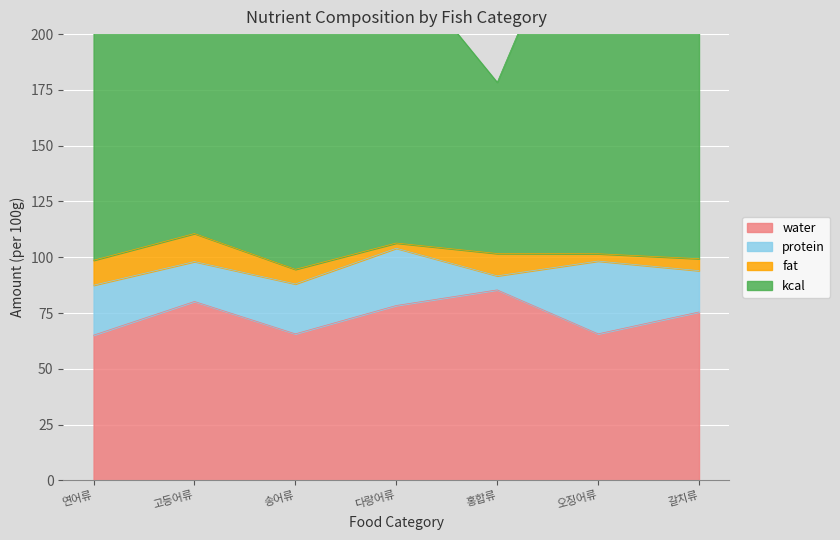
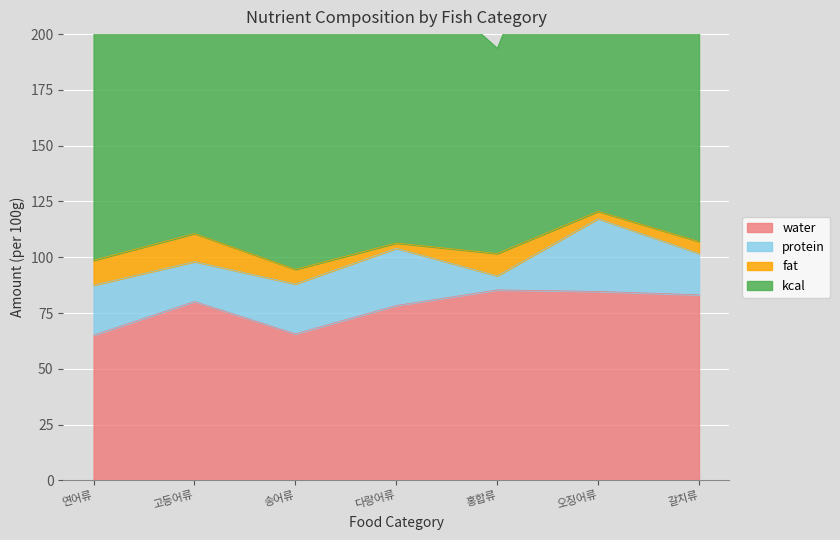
kcal, 홍합류: 77 -> 92
water, 오징어류: 66 -> 85
water, 갈치류: 76 -> 83
